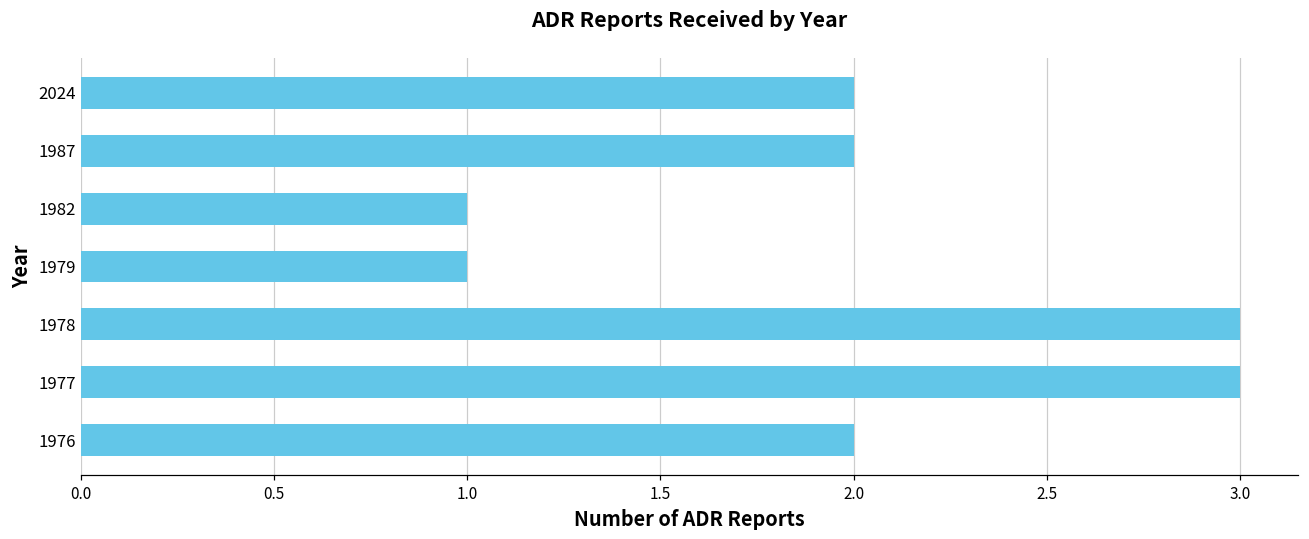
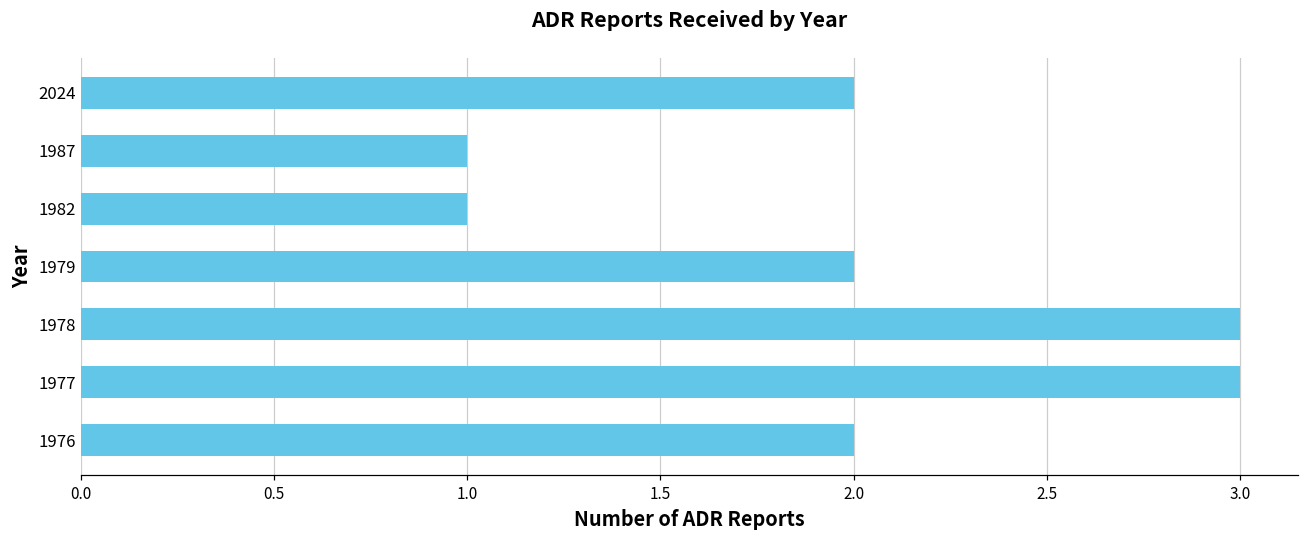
1987: 2 -> 1
1979: 1 -> 2
